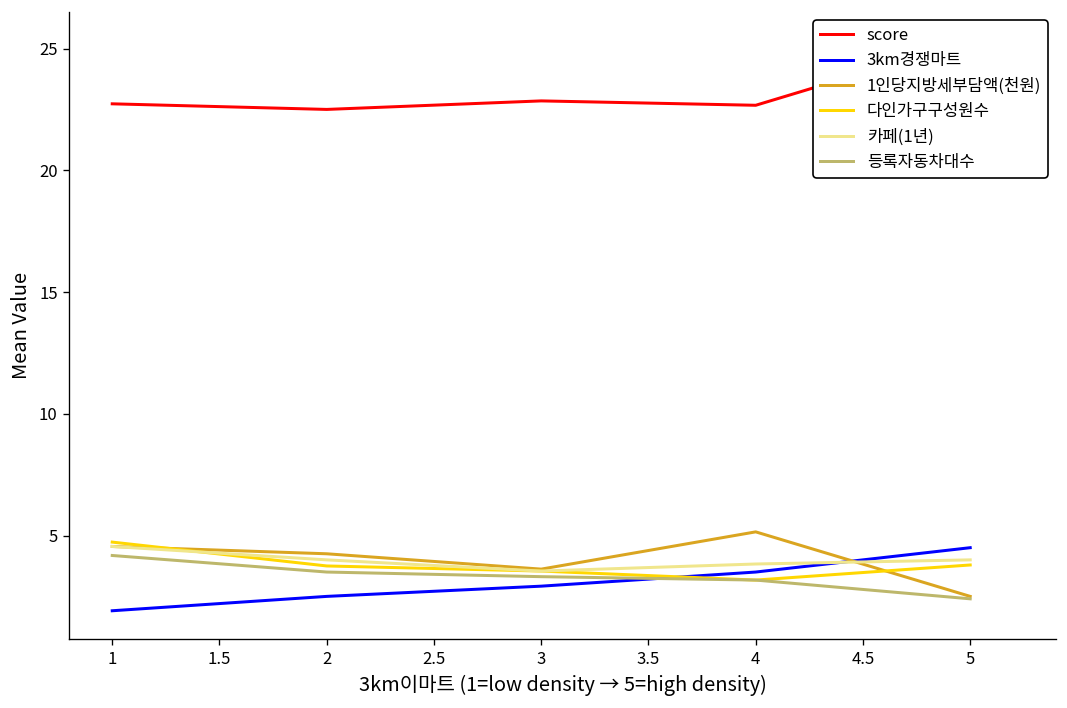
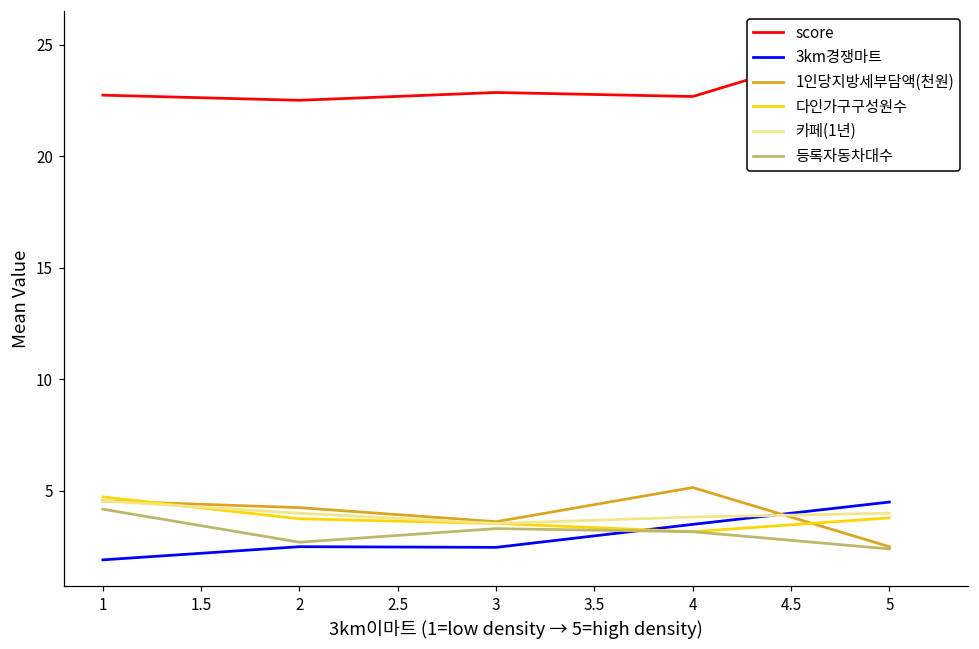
등록자동차대수, 2: 3.5 -> 2.7
3km경쟁마트, 3: 2.9 -> 2.5
